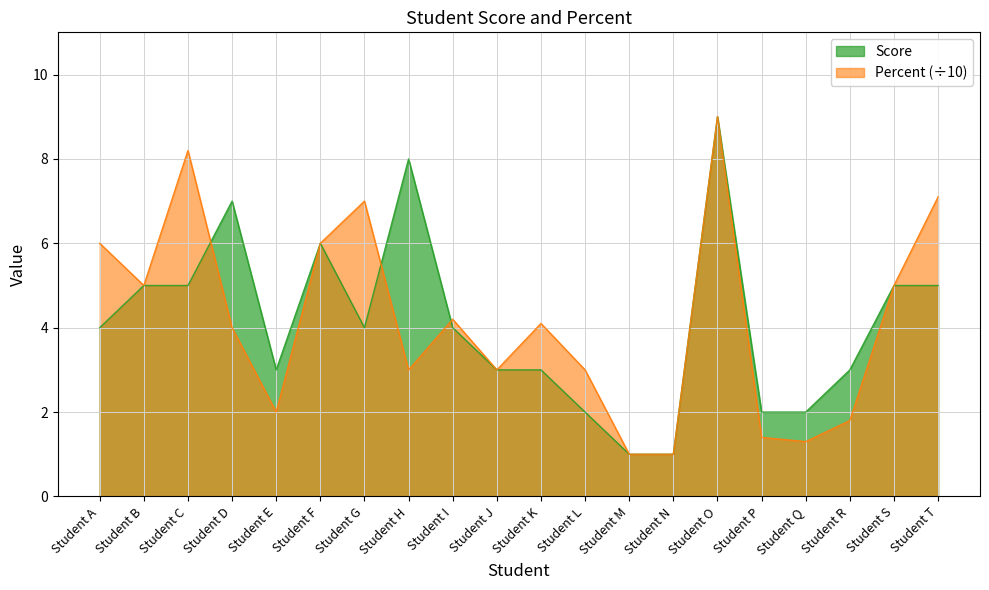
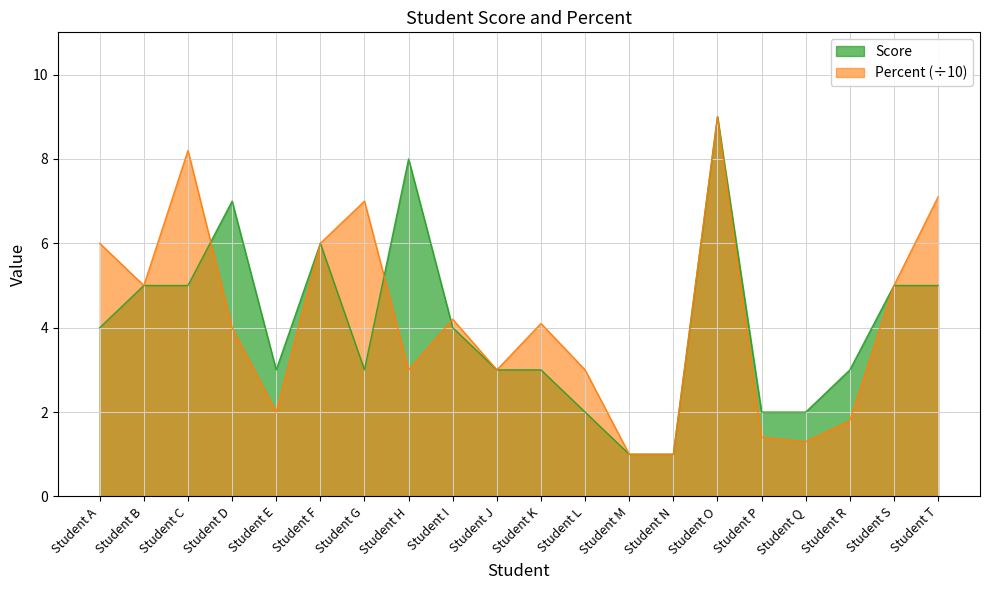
Score, Student G: 4 -> 3
